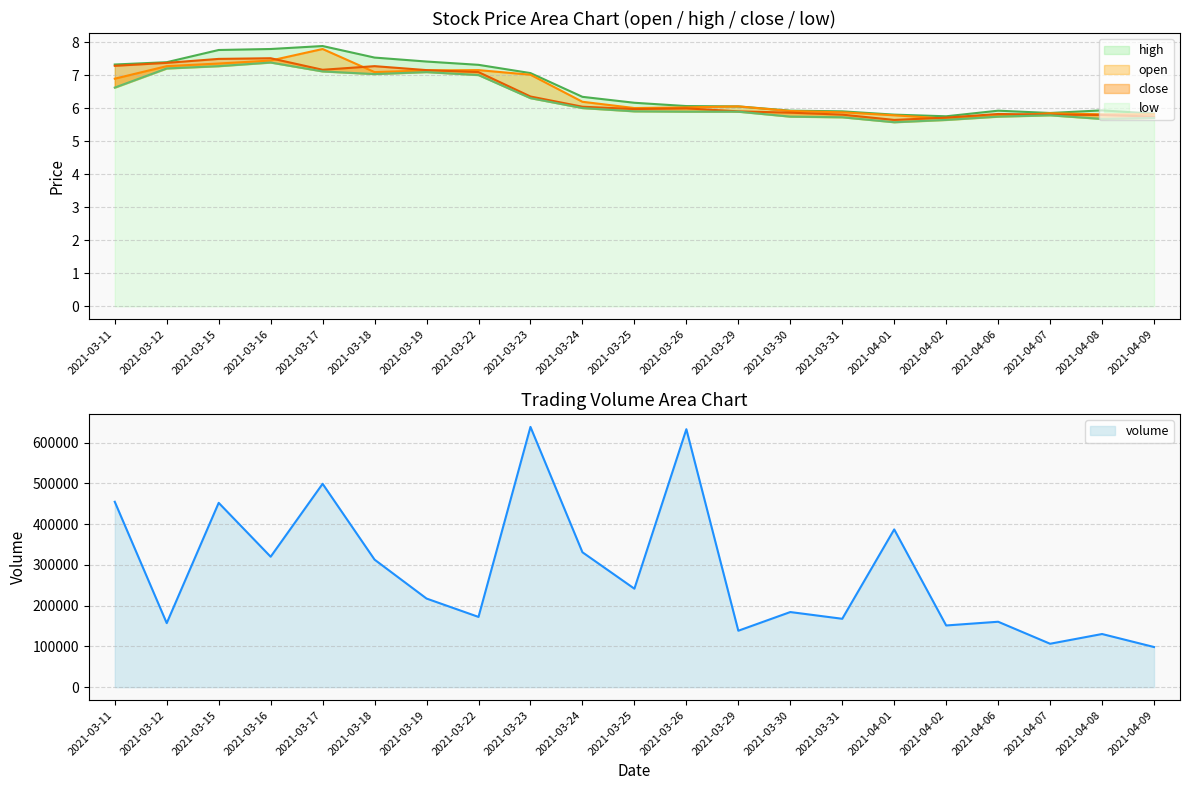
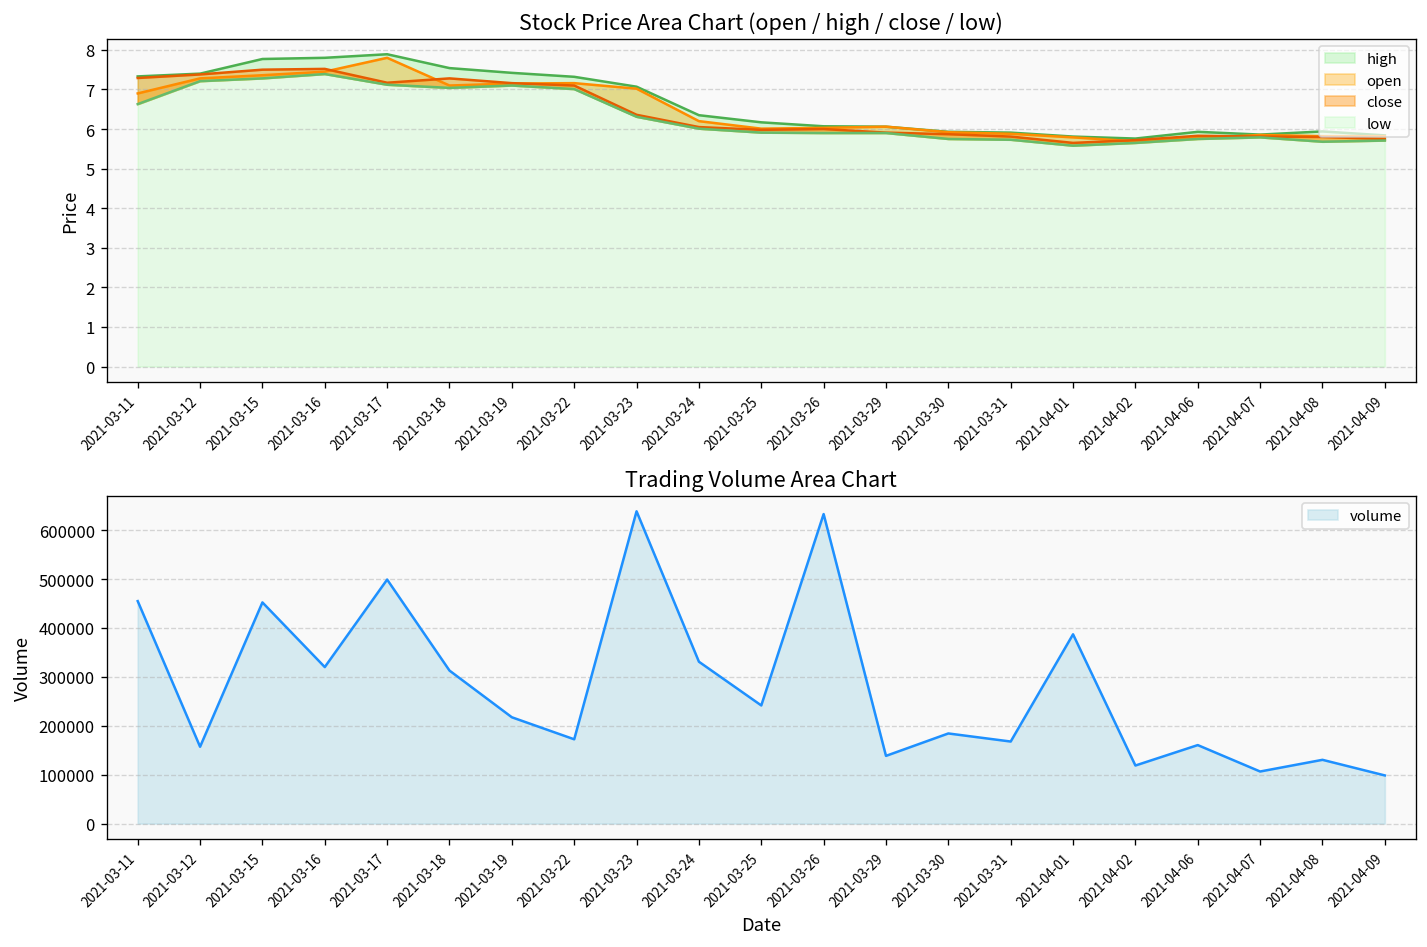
Trading Volume Area Chart, 2021-04-02: 150000 -> 120000
